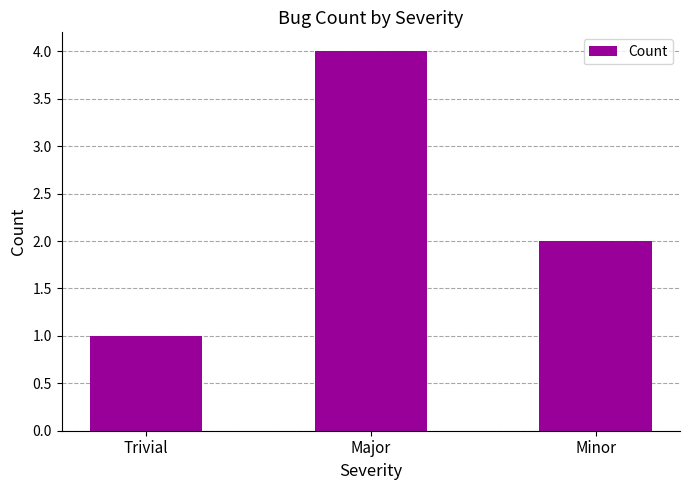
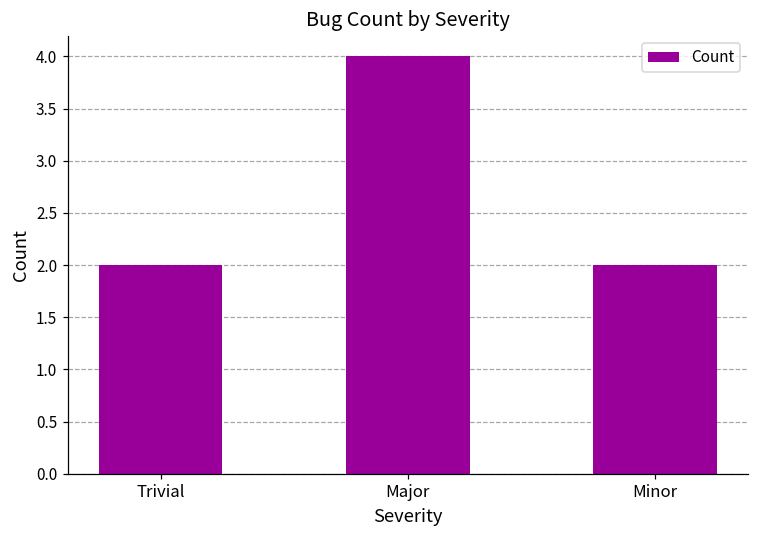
Trivial: 1 -> 2
